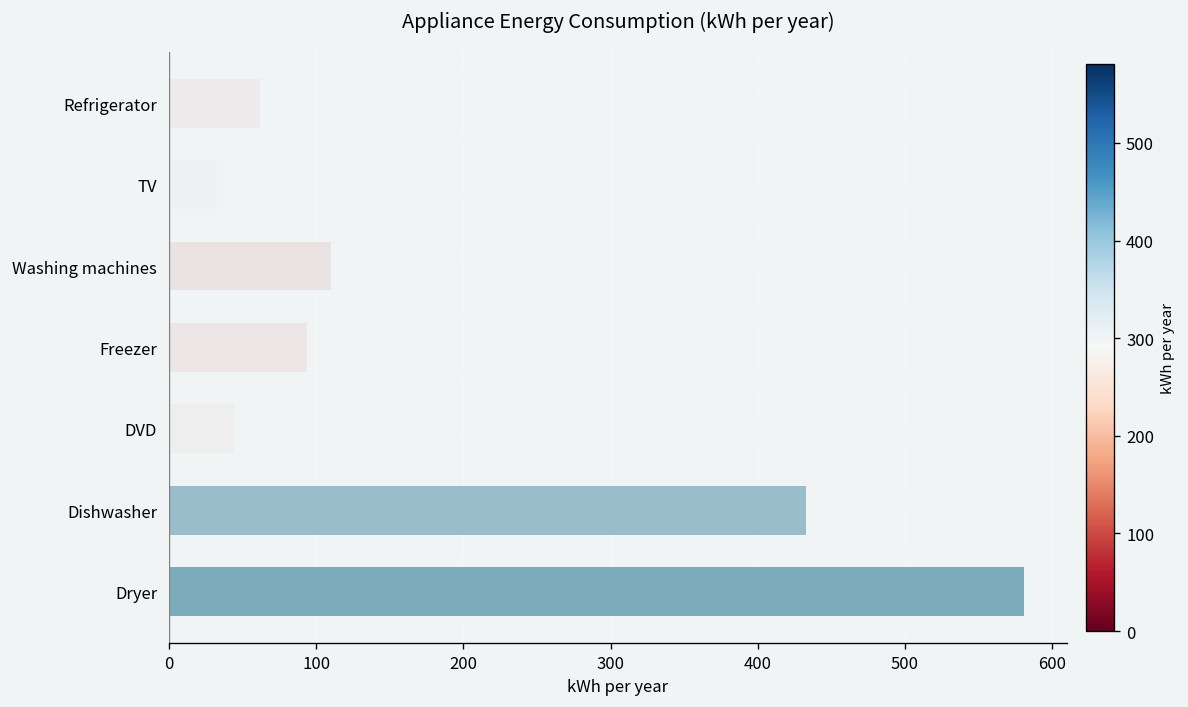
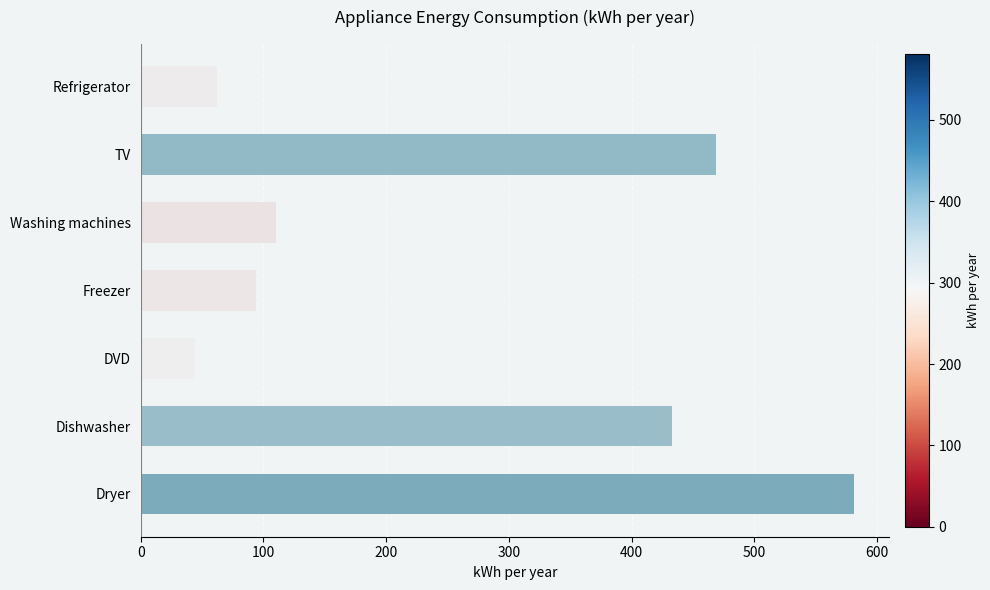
TV: 33 -> 469
